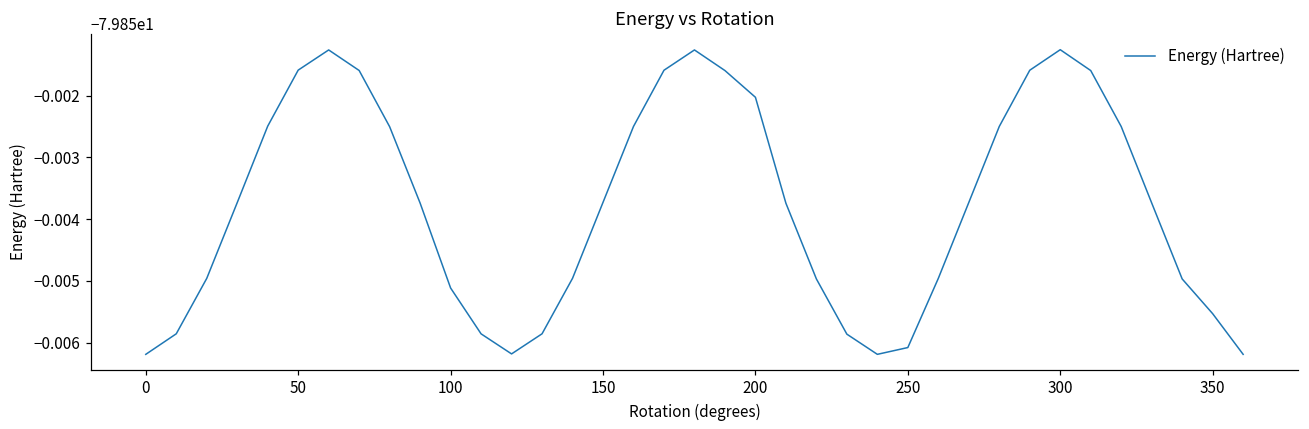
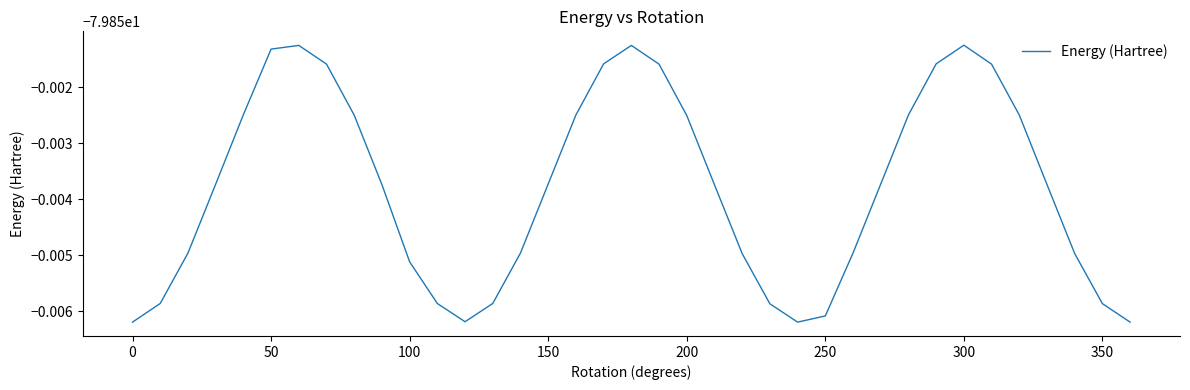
50: -79.8516 -> -79.8513
200: -79.8520 -> -79.8525
350: -79.8555 -> -79.8559
